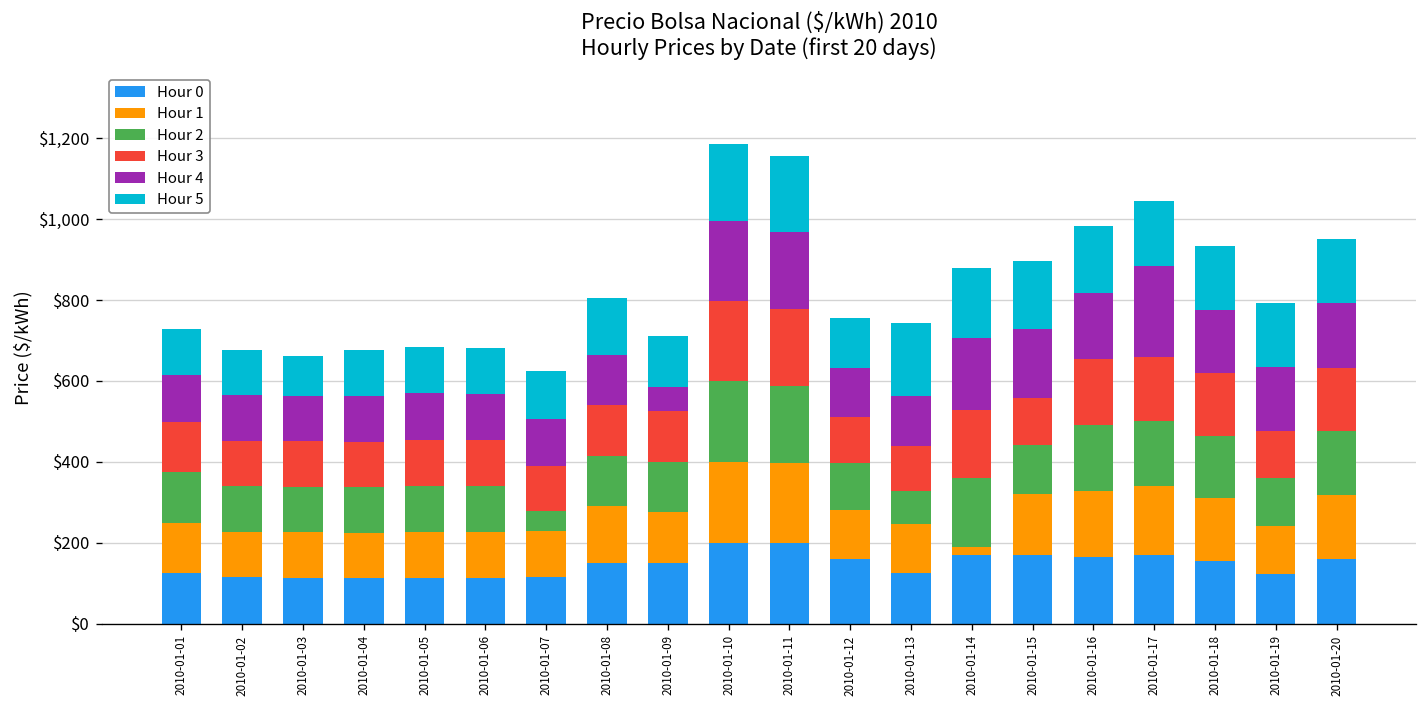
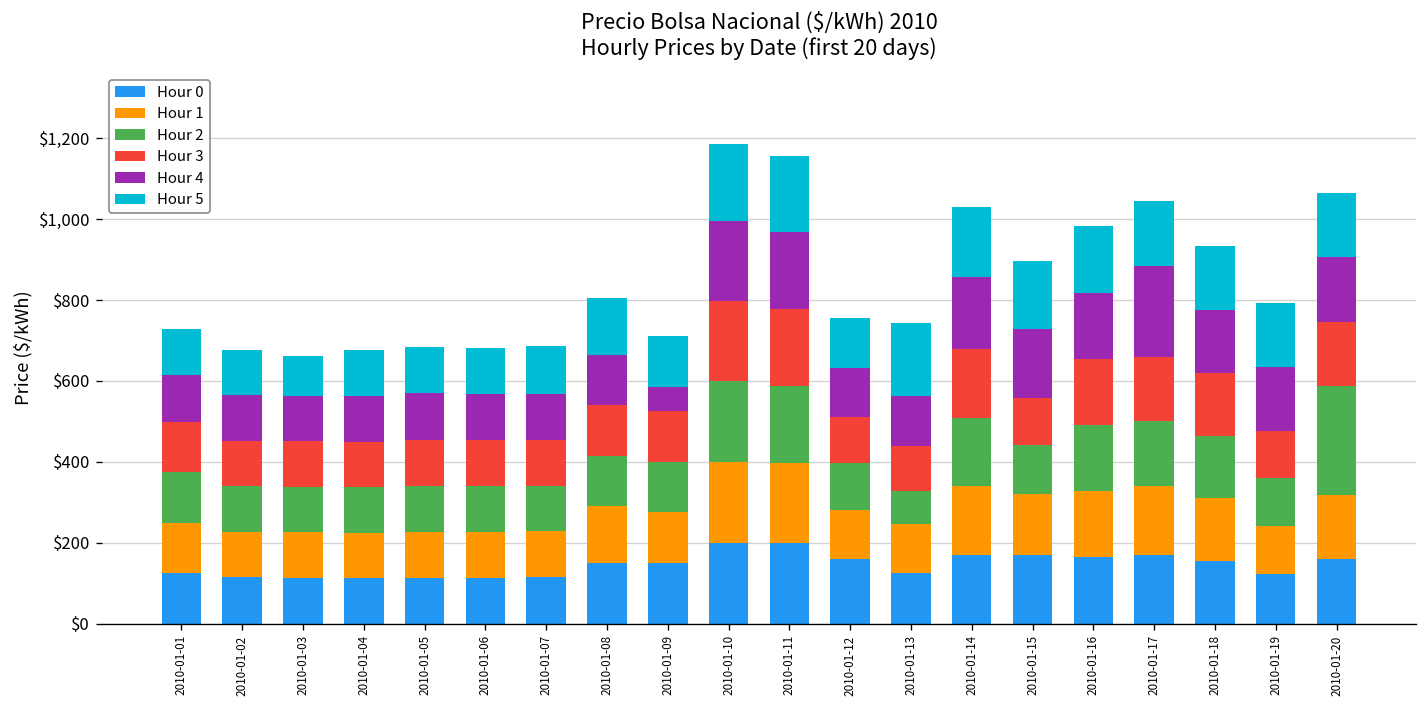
Hour 2, 2010-01-07: $50 -> $110
Hour 1, 2010-01-14: $20 -> $170
Hour 2, 2010-01-20: $160 -> $270
